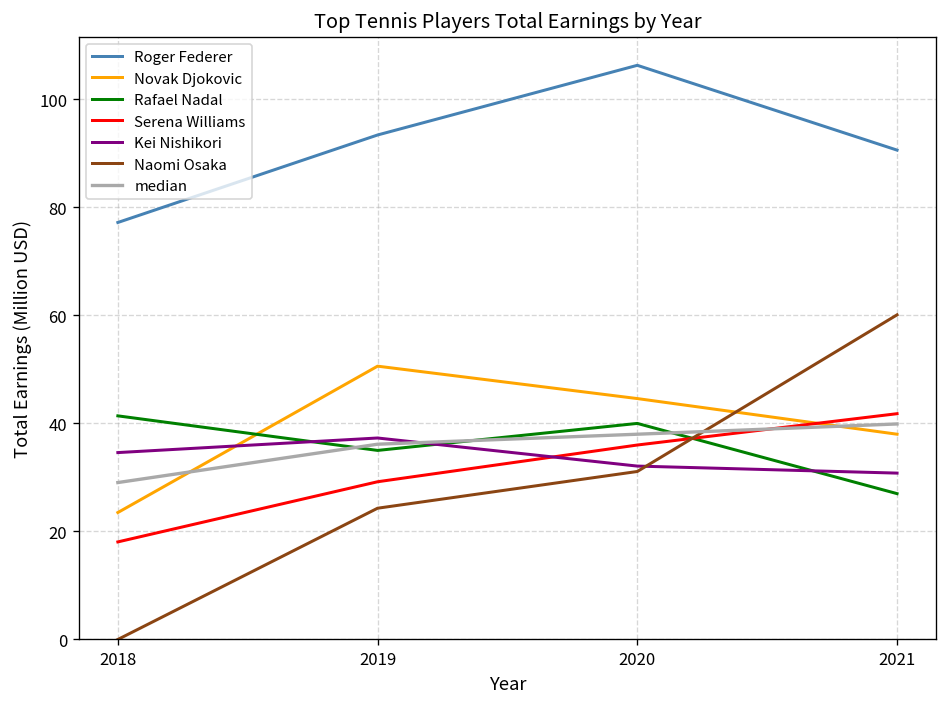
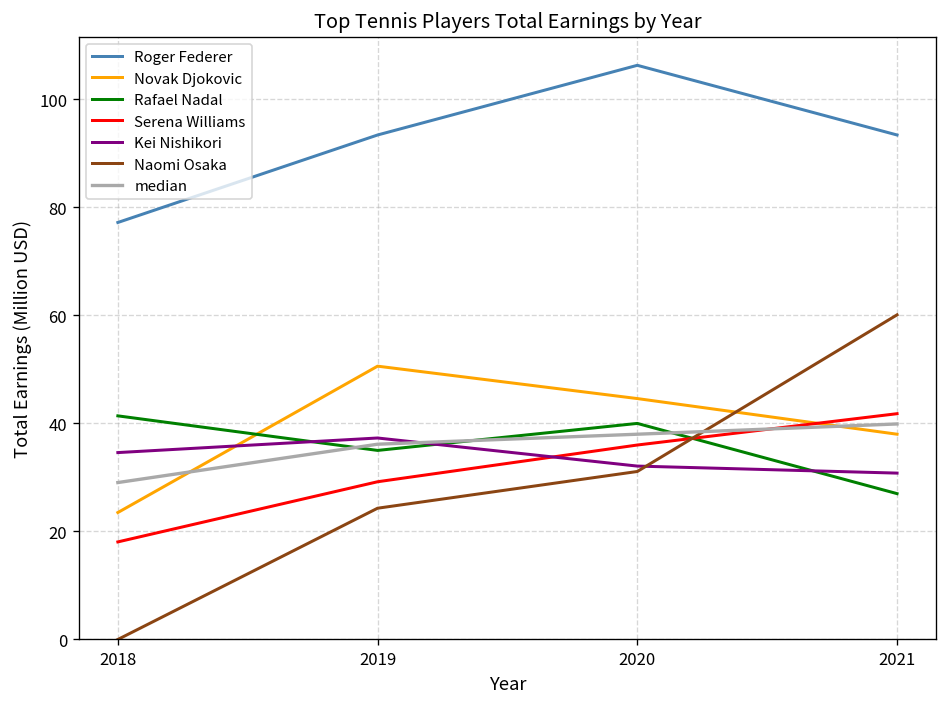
Roger Federer, 2021: 91 -> 93
